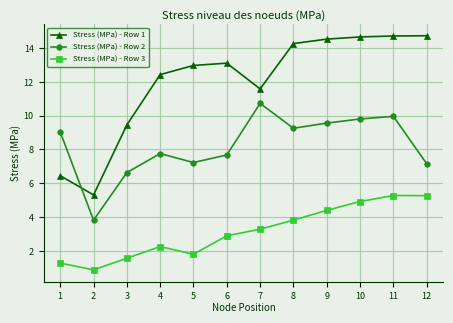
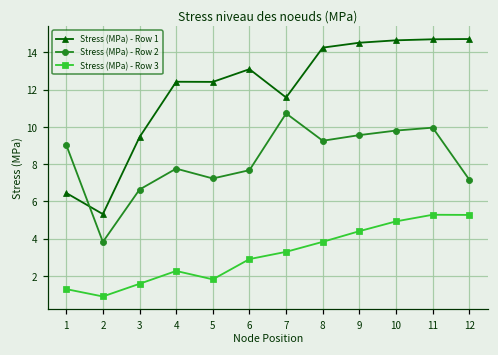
Stress (MPa) - Row 1, 5: 13.0 -> 12.4
